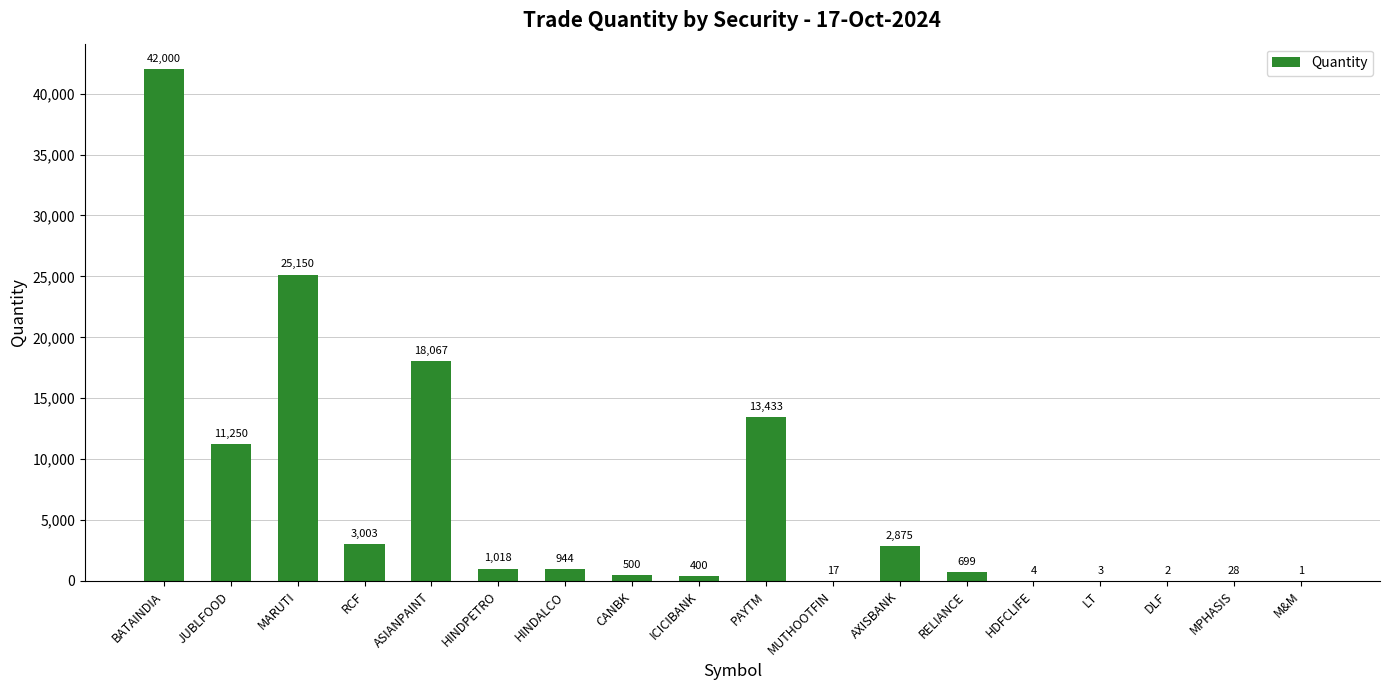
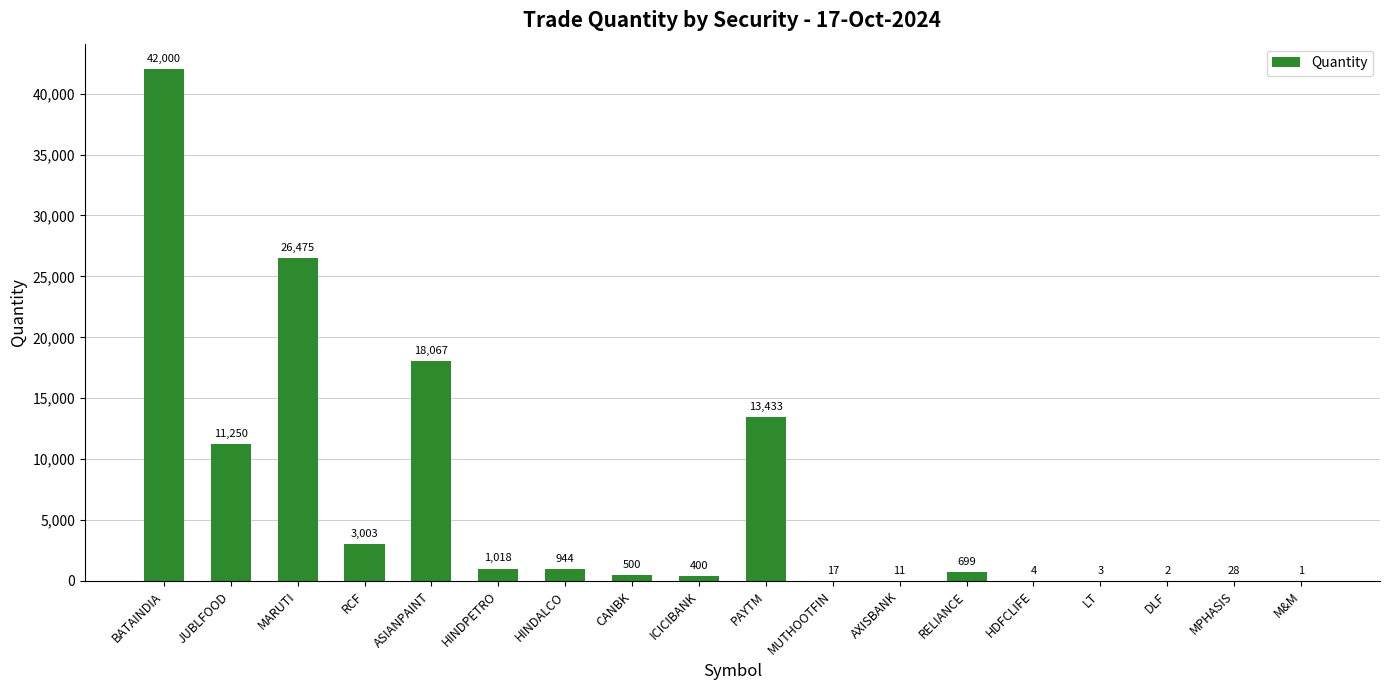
MARUTI: 25,150 -> 26,475
AXISBANK: 2,875 -> 11
